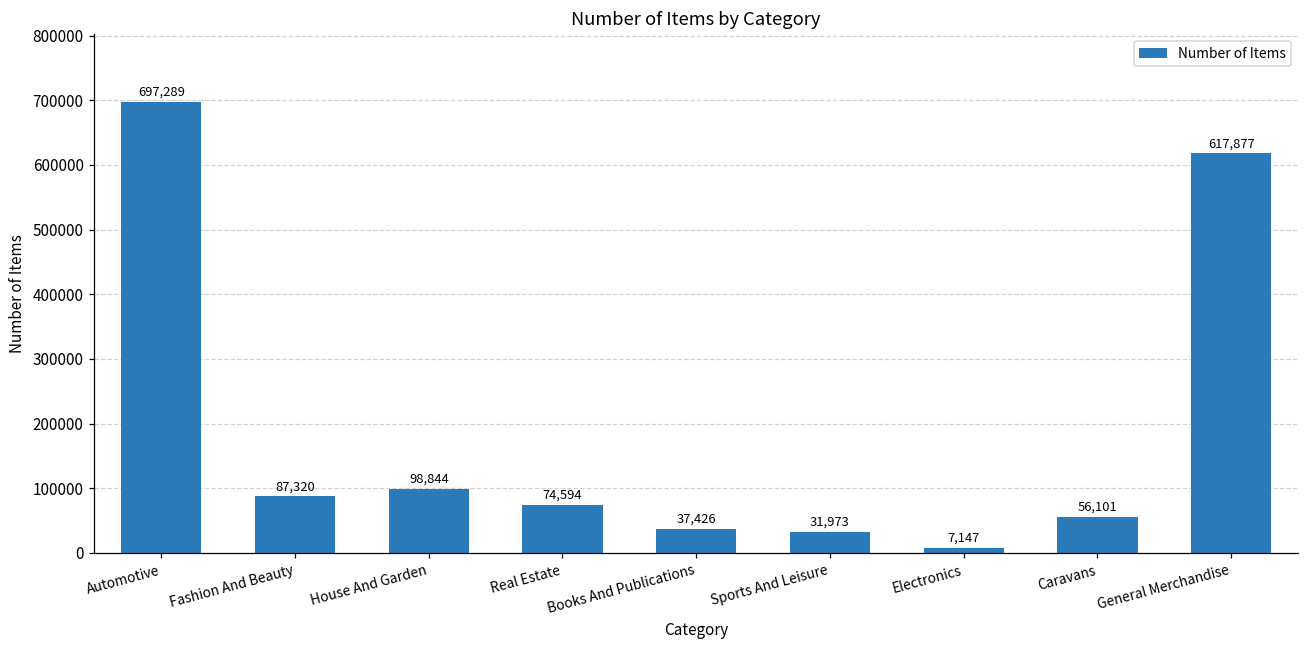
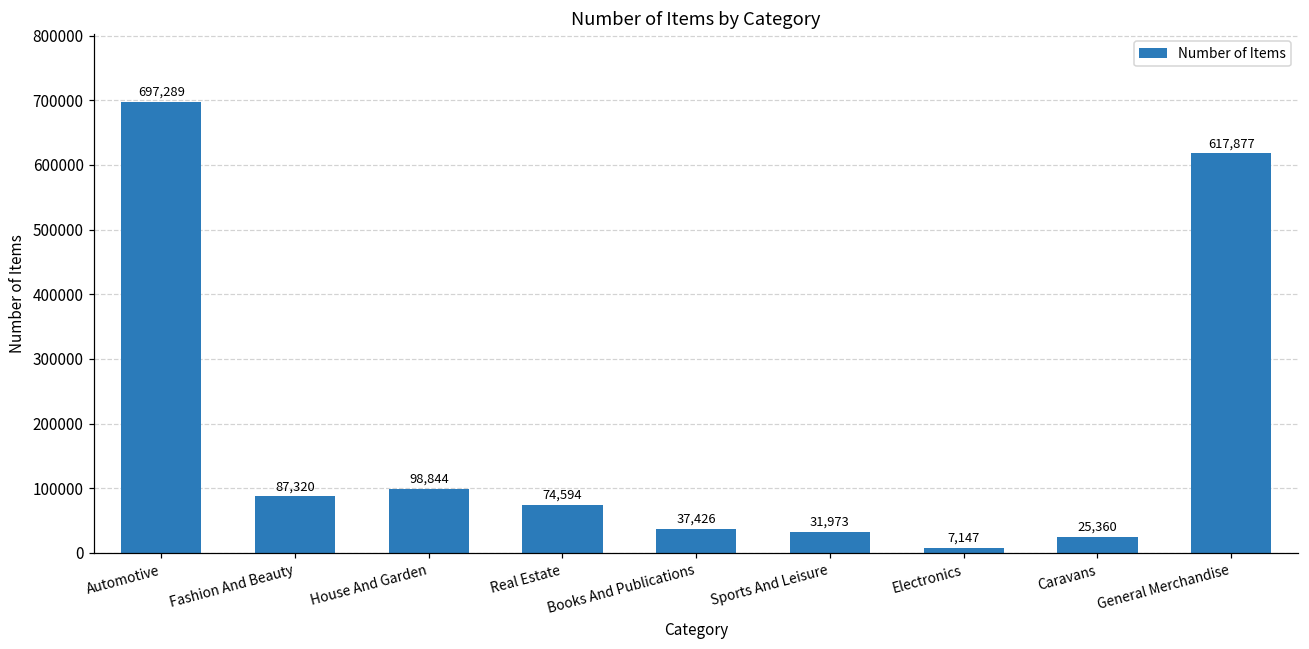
Caravans: 56,101 -> 25,360
